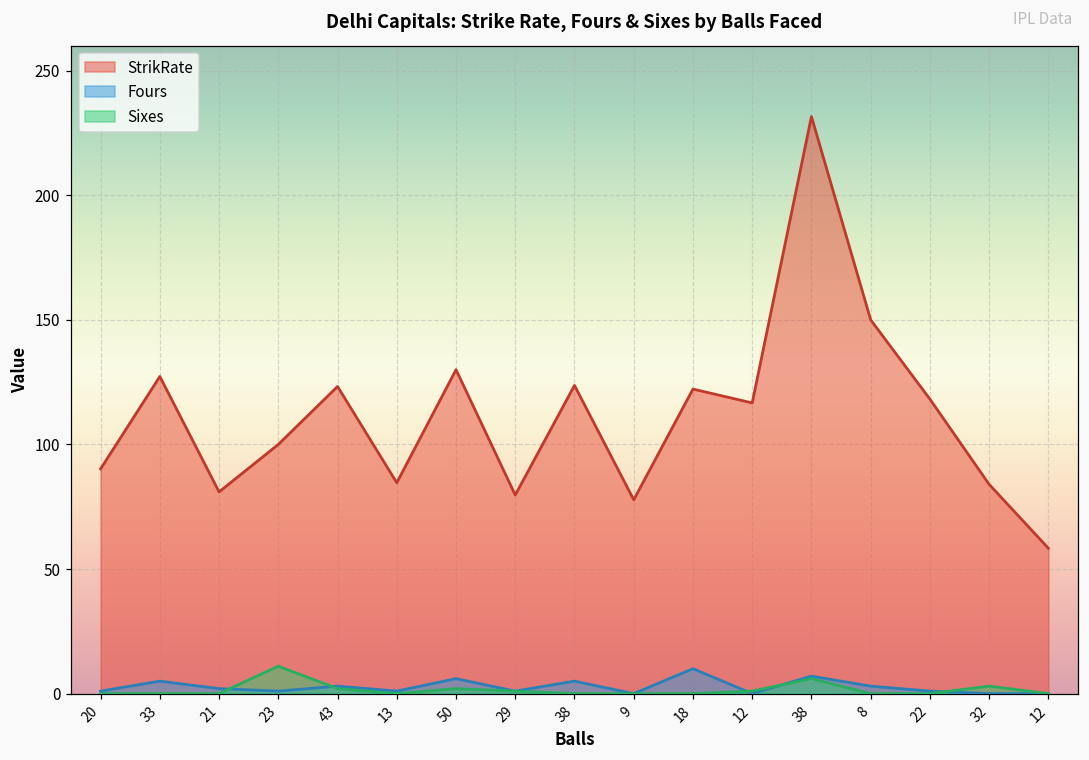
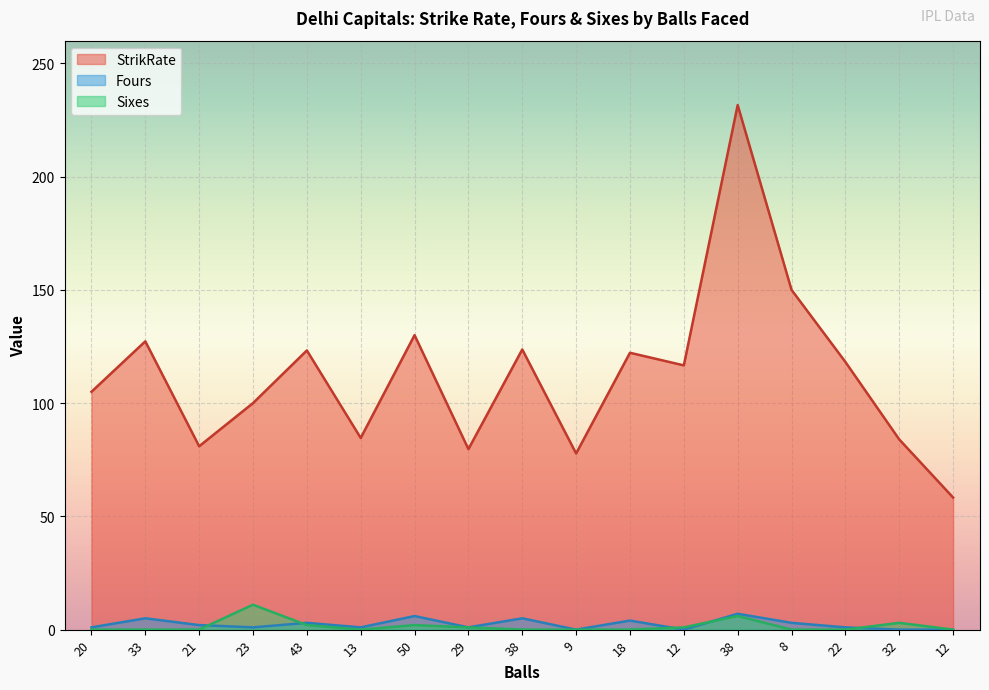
StrikRate, 20: 90 -> 105
Fours, 18: 10 -> 4
